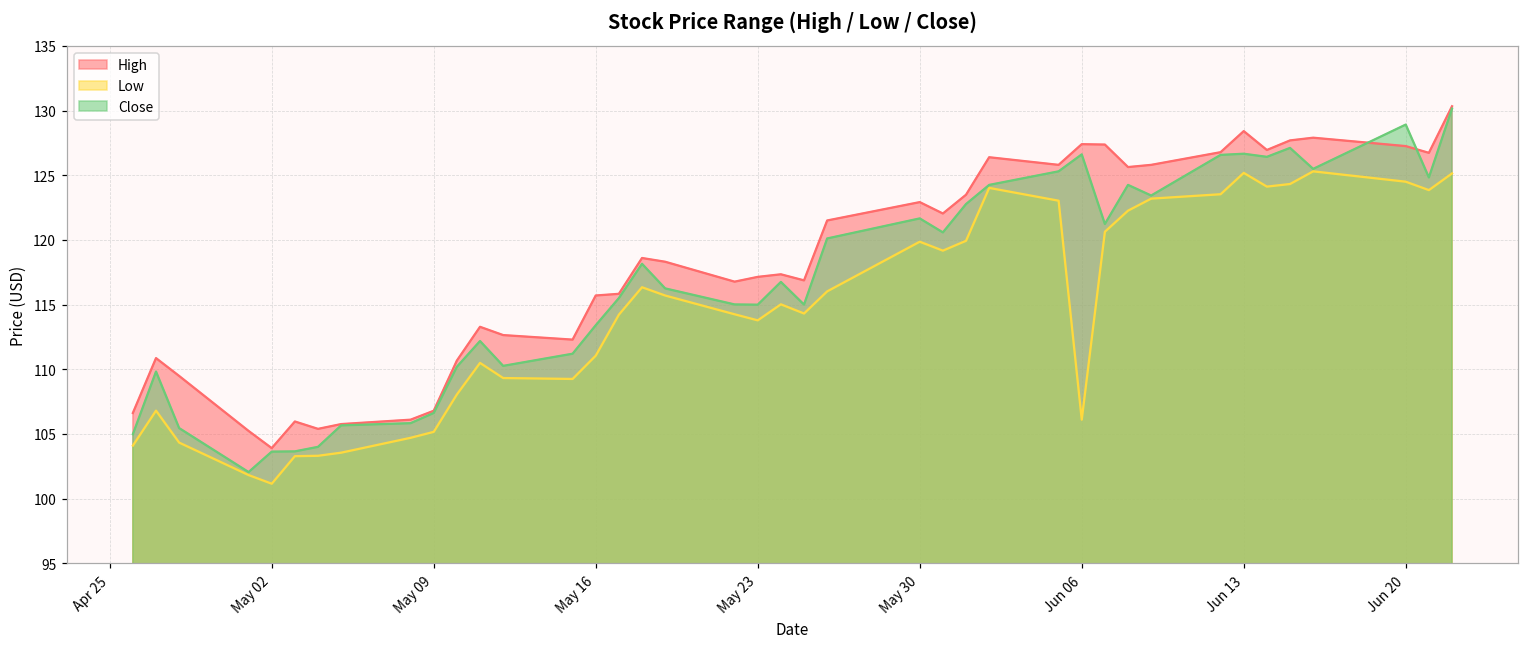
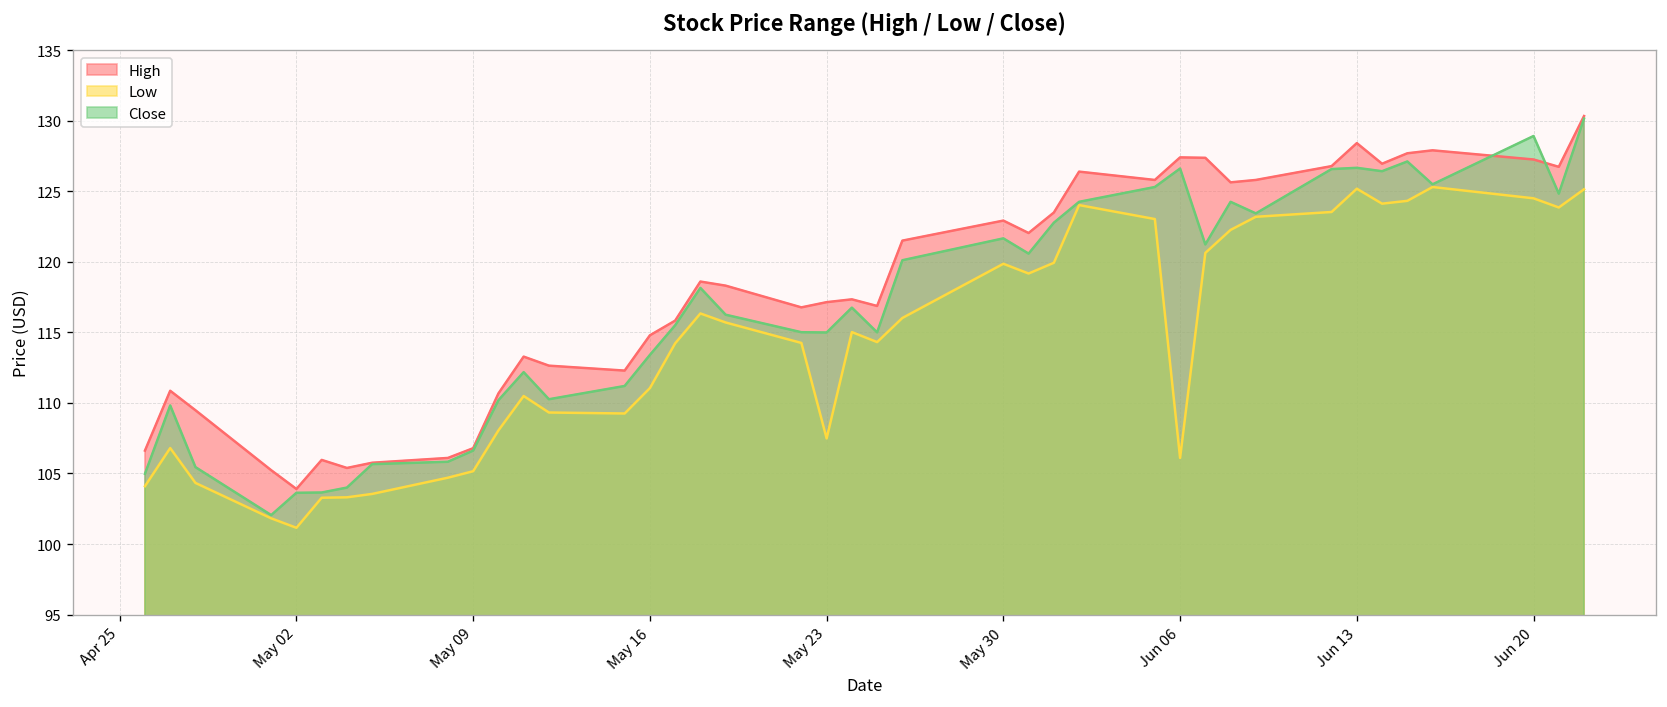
High, May 16: 115.7 -> 114.8
Low, May 23: 113.8 -> 107.5
